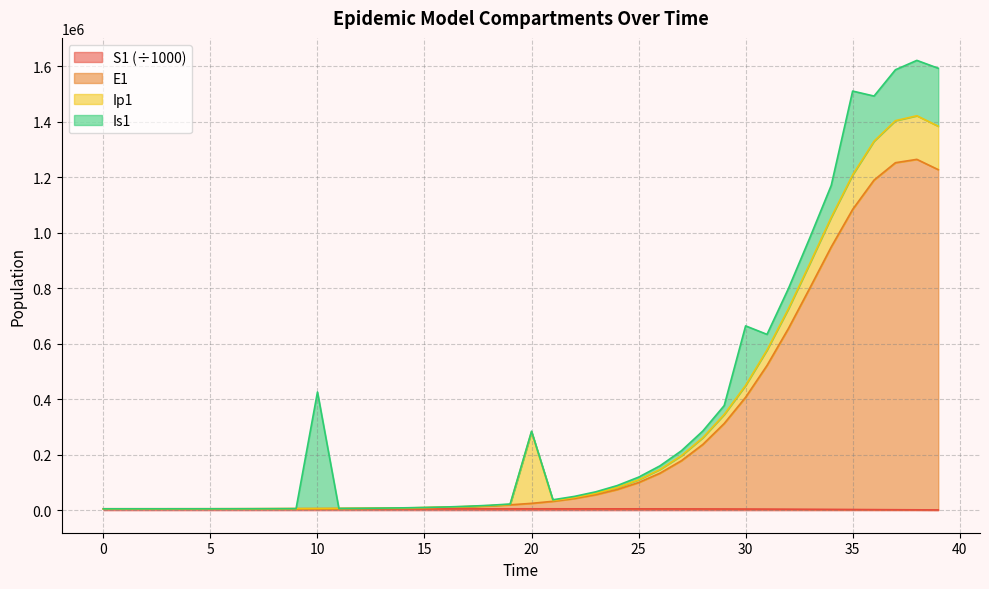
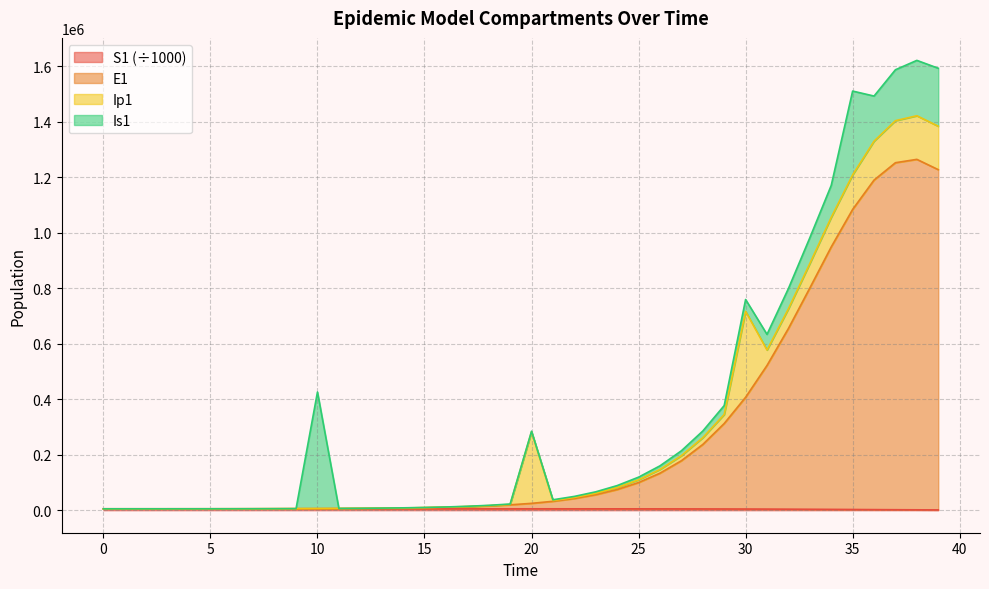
Ip1, 30: 40000 -> 310000
Is1, 30: 210000 -> 40000
